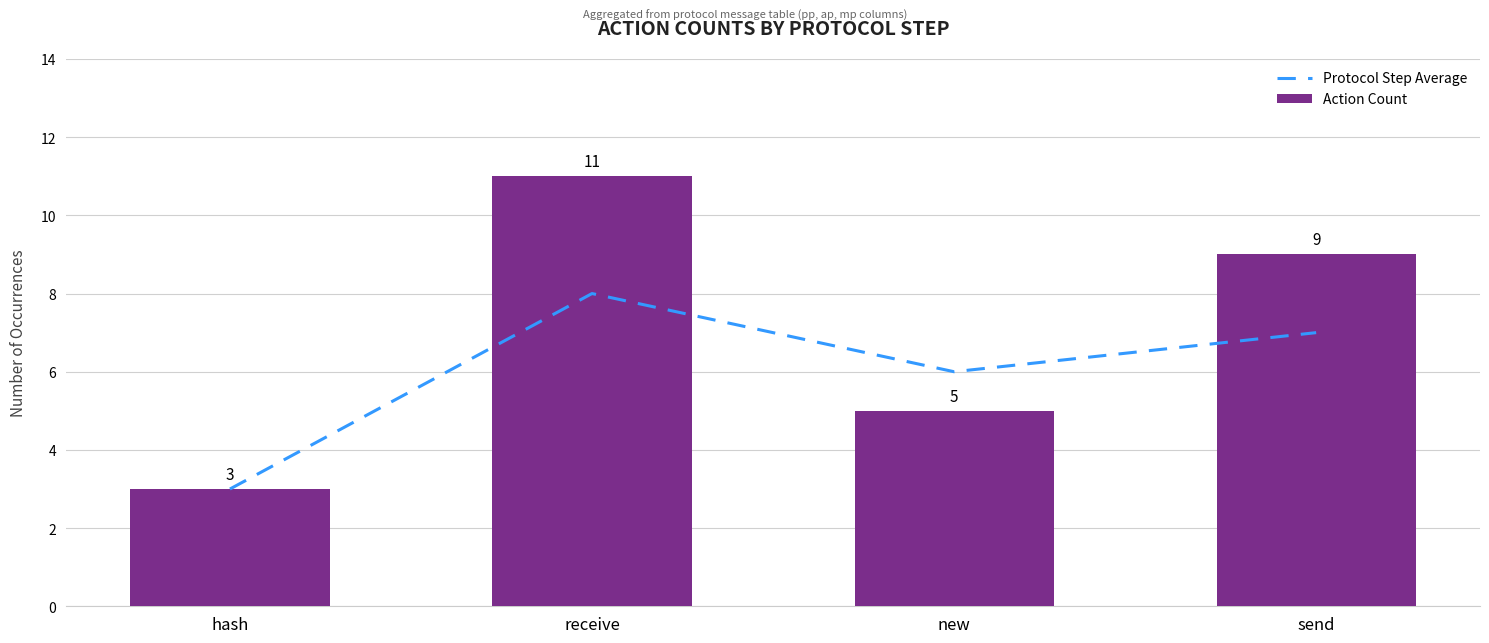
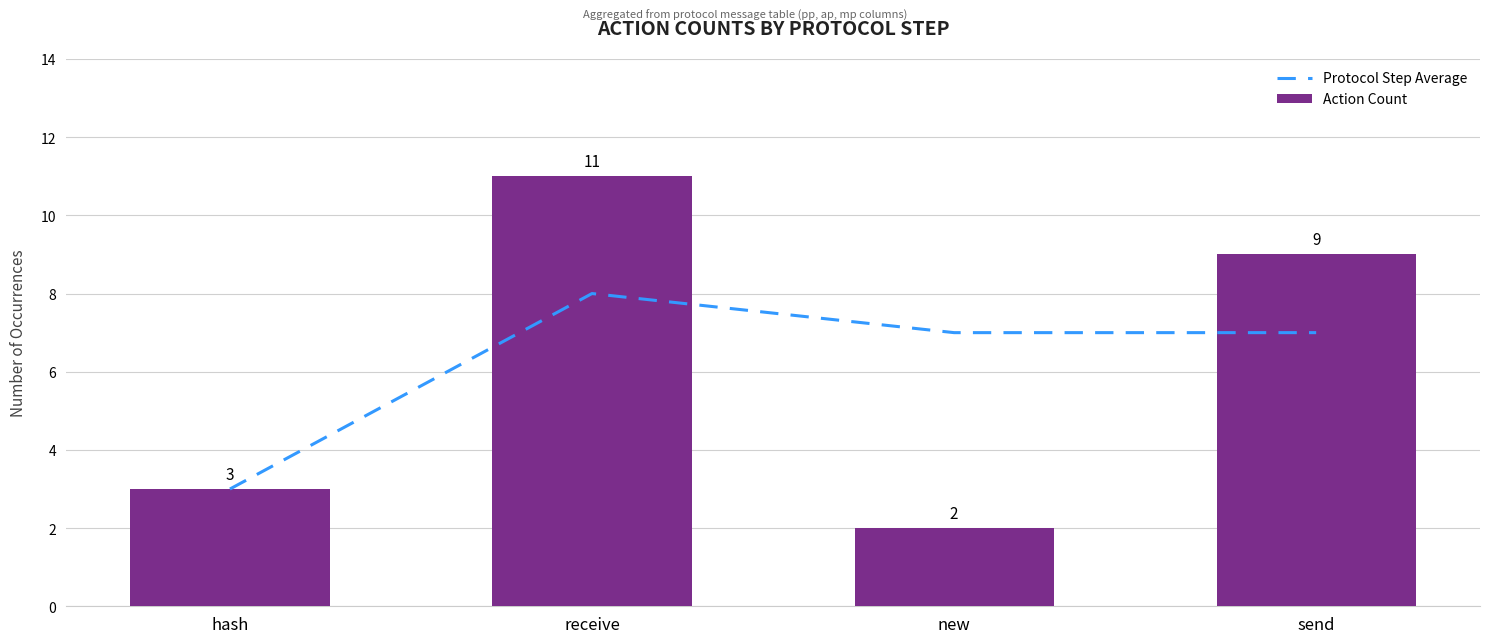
Protocol Step Average, new: 6 -> 7
Action Count, new: 5 -> 2
